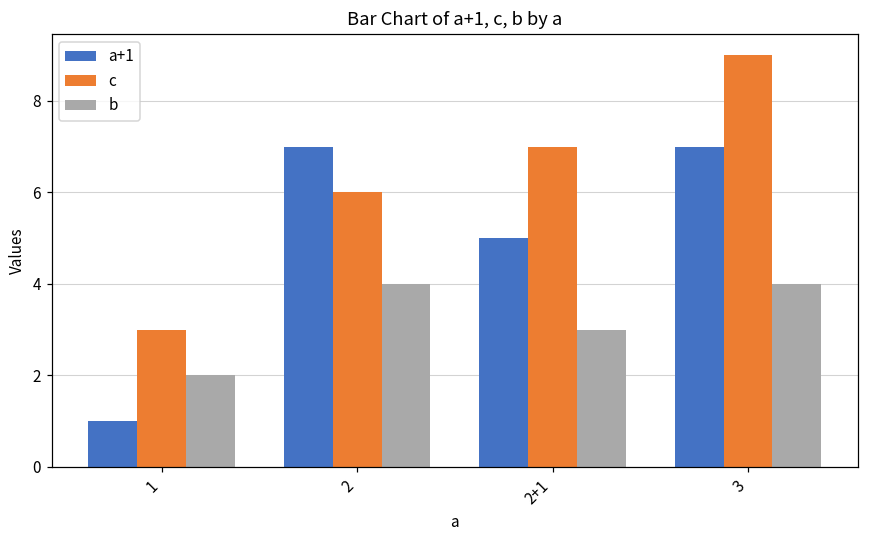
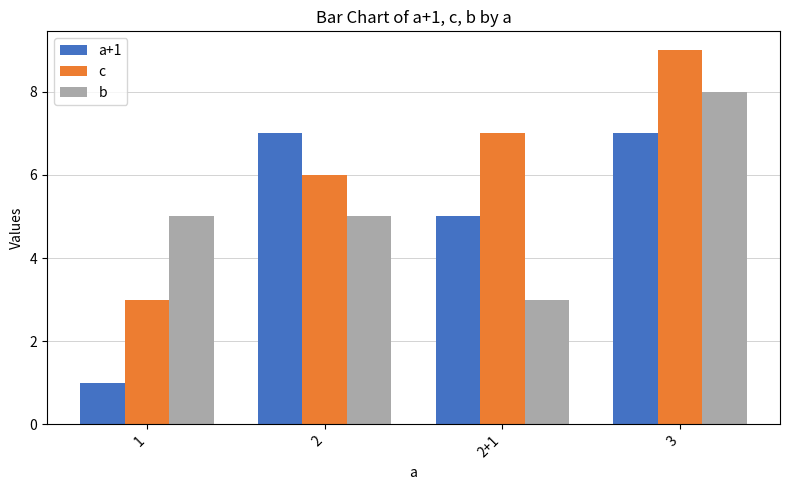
b, 1: 2 -> 5
b, 2: 4 -> 5
b, 3: 4 -> 8
